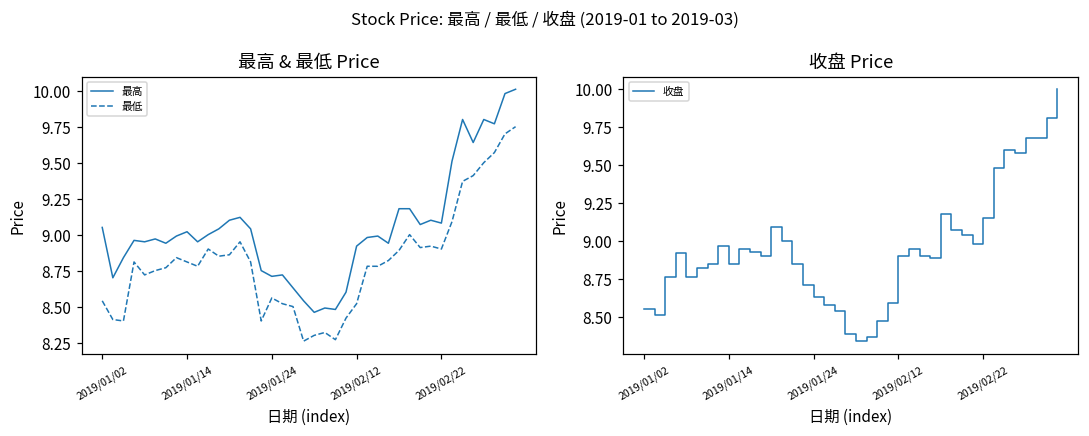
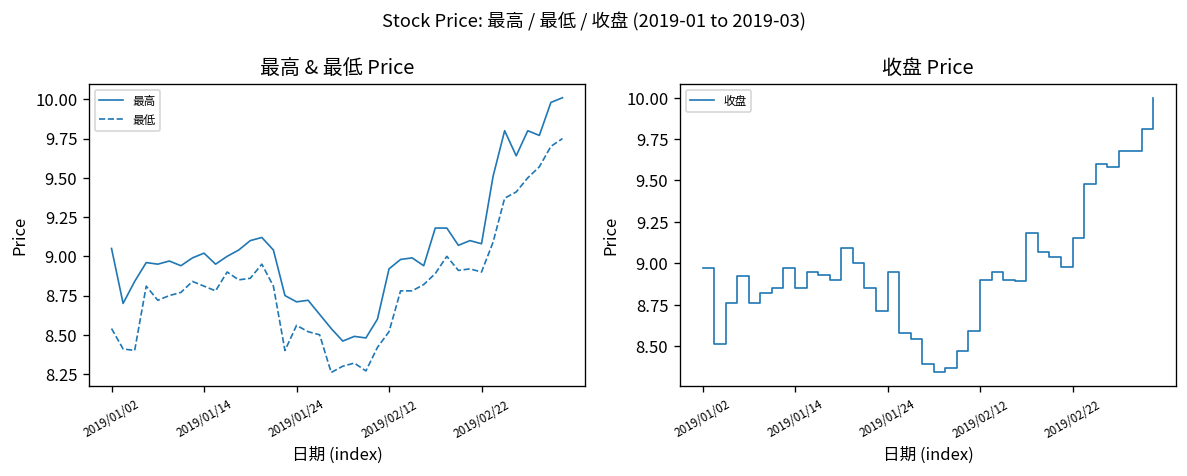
收盘 Price, 2019/01/02: 8.55 -> 8.97
收盘 Price, 2019/01/24: 8.63 -> 8.95
